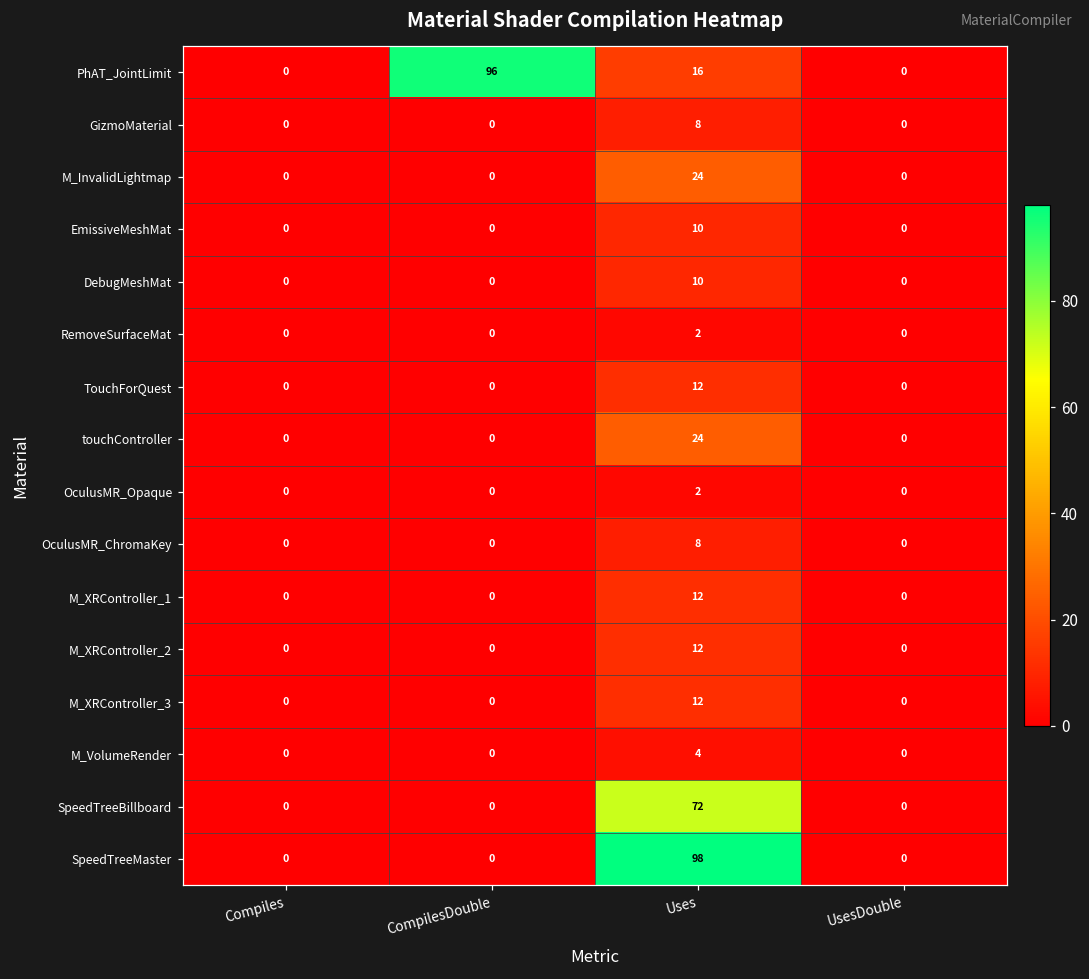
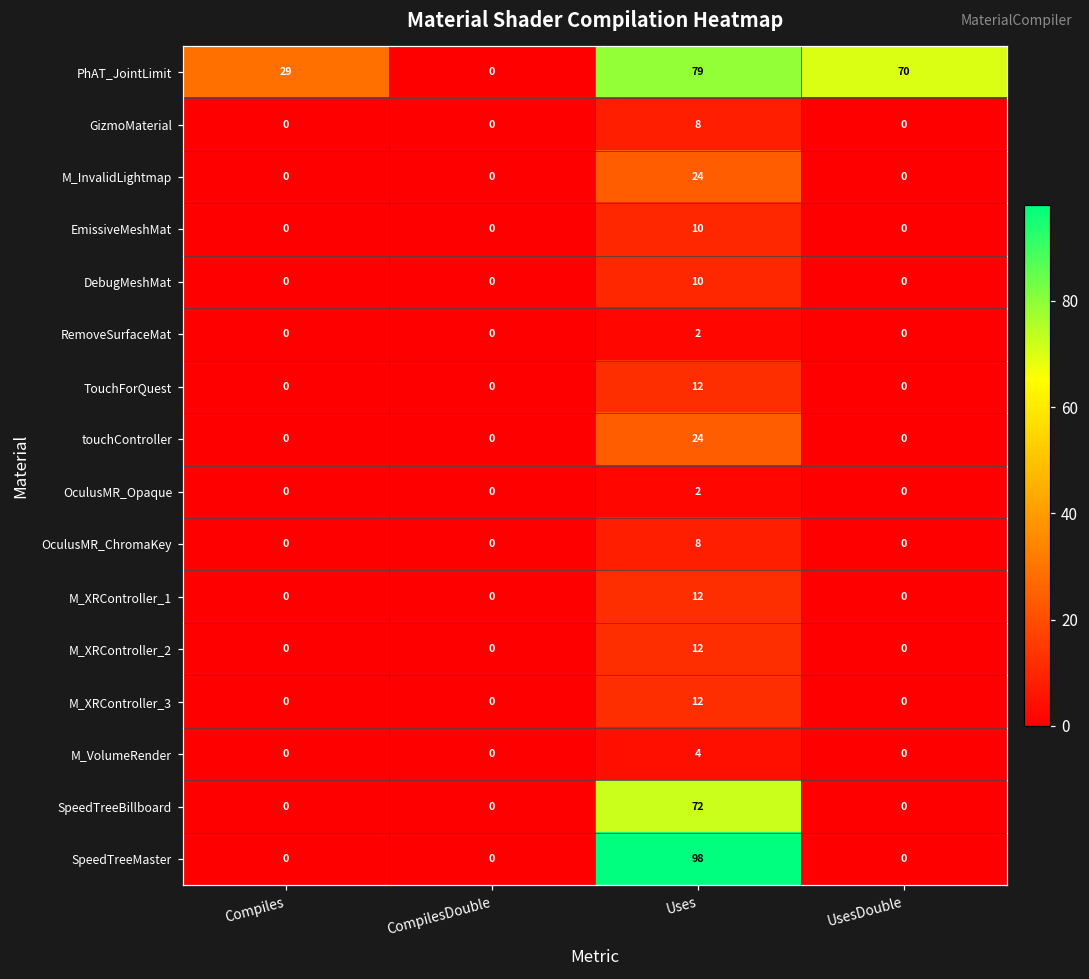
PhAT_JointLimit, Compiles: 0 -> 29
PhAT_JointLimit, CompilesDouble: 96 -> 0
PhAT_JointLimit, Uses: 16 -> 79
PhAT_JointLimit, UsesDouble: 0 -> 70
